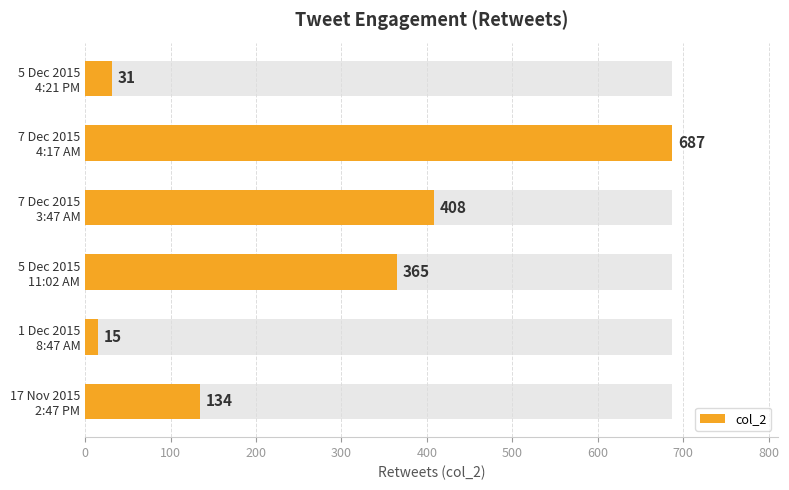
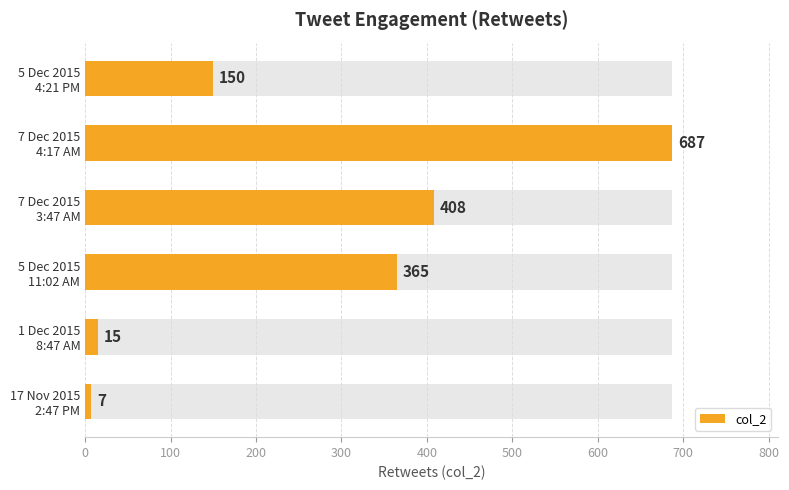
col_2, 5 Dec 2015 4:21 PM: 31 -> 150
col_2, 17 Nov 2015 2:47 PM: 134 -> 7
